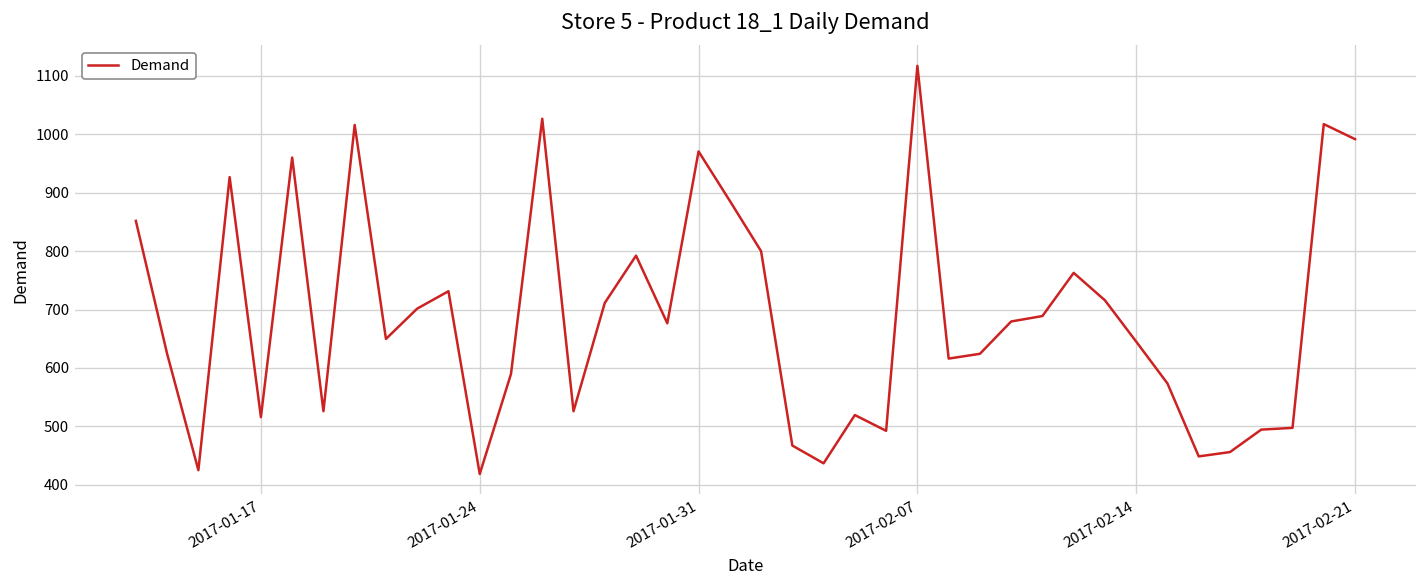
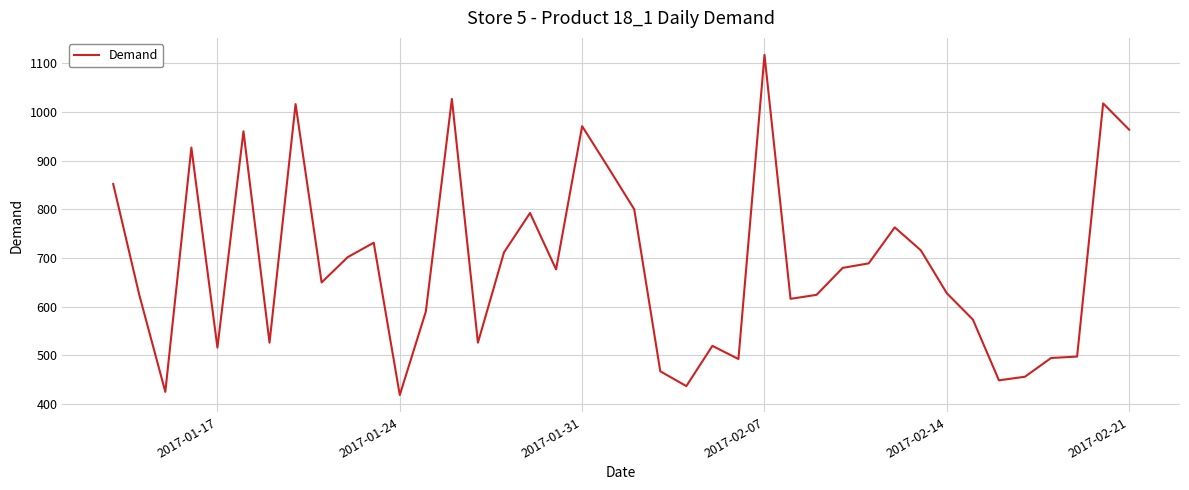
2017-02-14: 650 -> 630
2017-02-21: 990 -> 960
